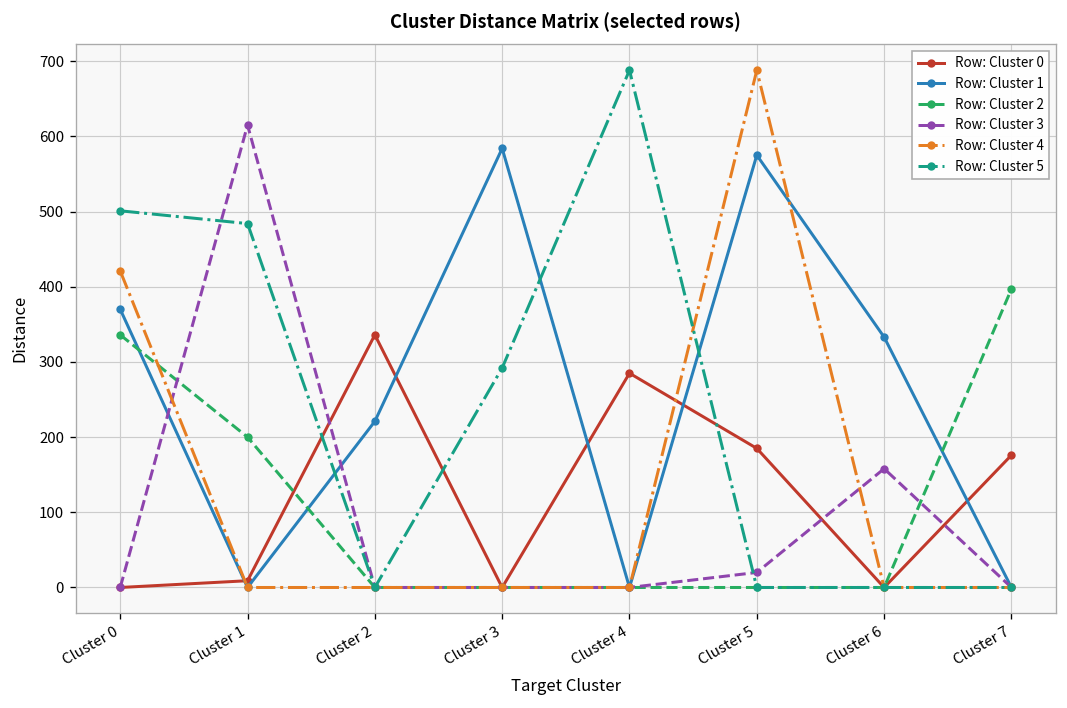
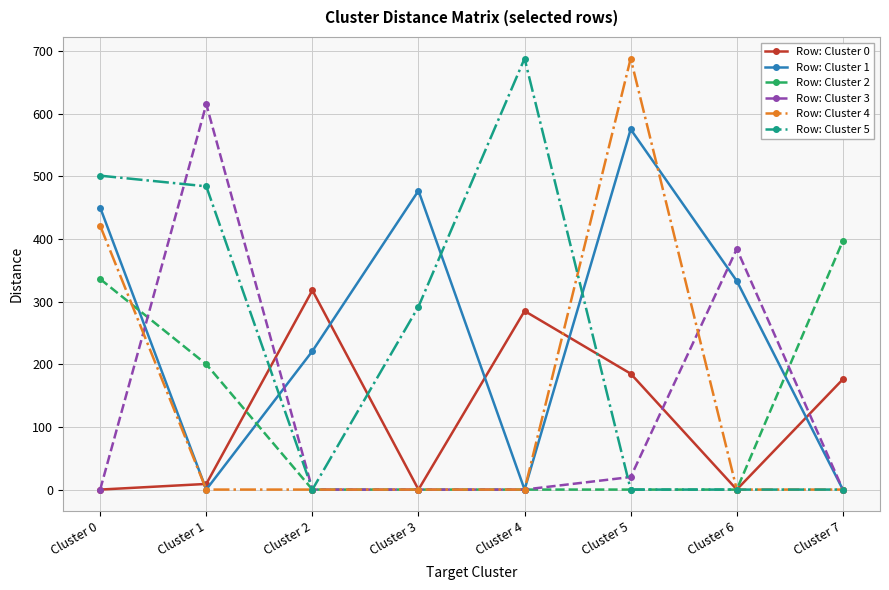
Row: Cluster 1, Cluster 0: 370 -> 450
Row: Cluster 0, Cluster 2: 340 -> 320
Row: Cluster 1, Cluster 3: 580 -> 480
Row: Cluster 3, Cluster 6: 160 -> 380
